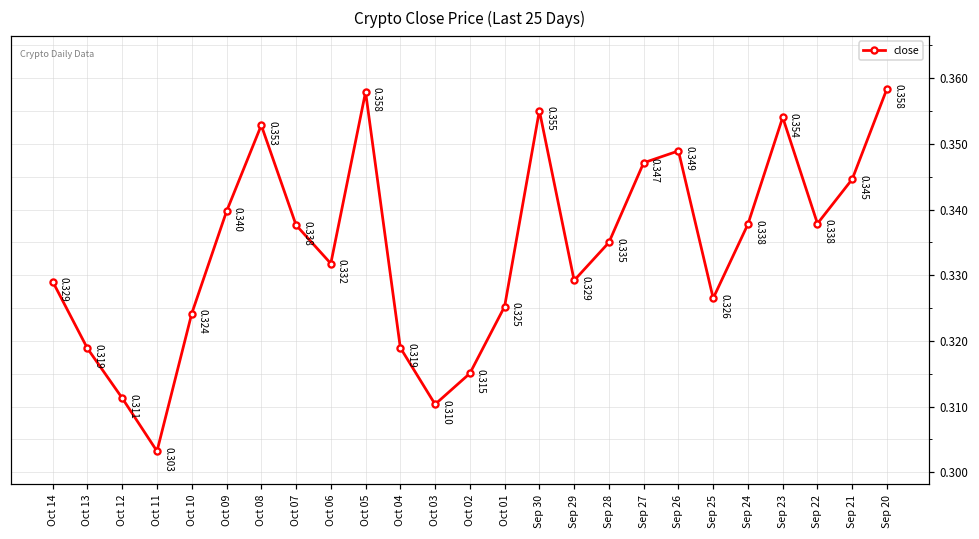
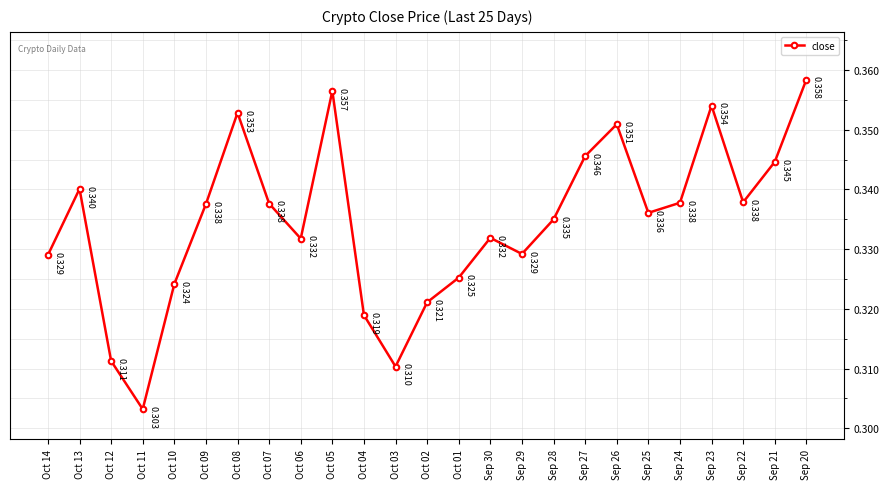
Oct 13: 0.319 -> 0.340
Oct 09: 0.340 -> 0.338
Oct 05: 0.358 -> 0.357
Oct 02: 0.315 -> 0.321
Sep 30: 0.355 -> 0.332
Sep 27: 0.347 -> 0.346
Sep 26: 0.349 -> 0.351
Sep 25: 0.326 -> 0.336
